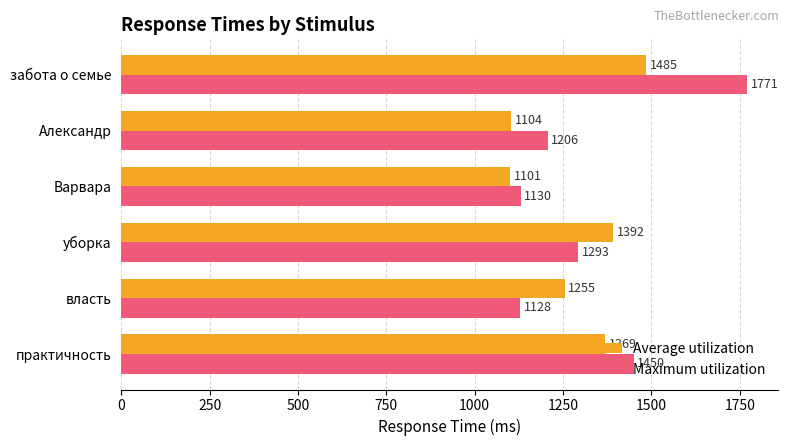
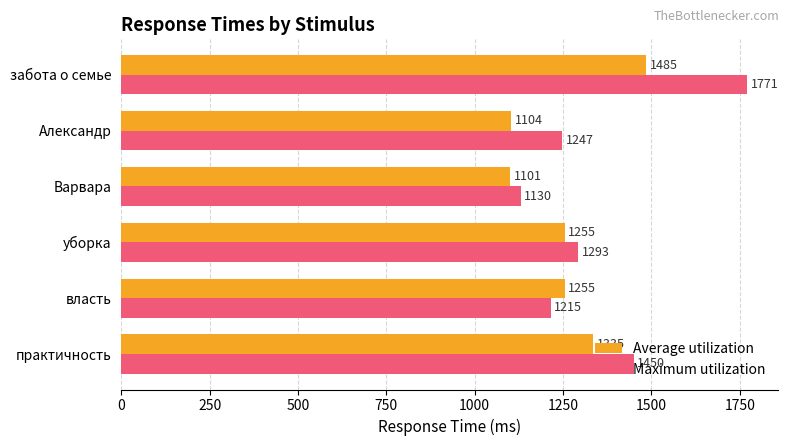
Maximum utilization, Александр: 1206 -> 1247
Average utilization, уборка: 1392 -> 1255
Maximum utilization, власть: 1128 -> 1215
Average utilization, практичность: 1369 -> 1335
